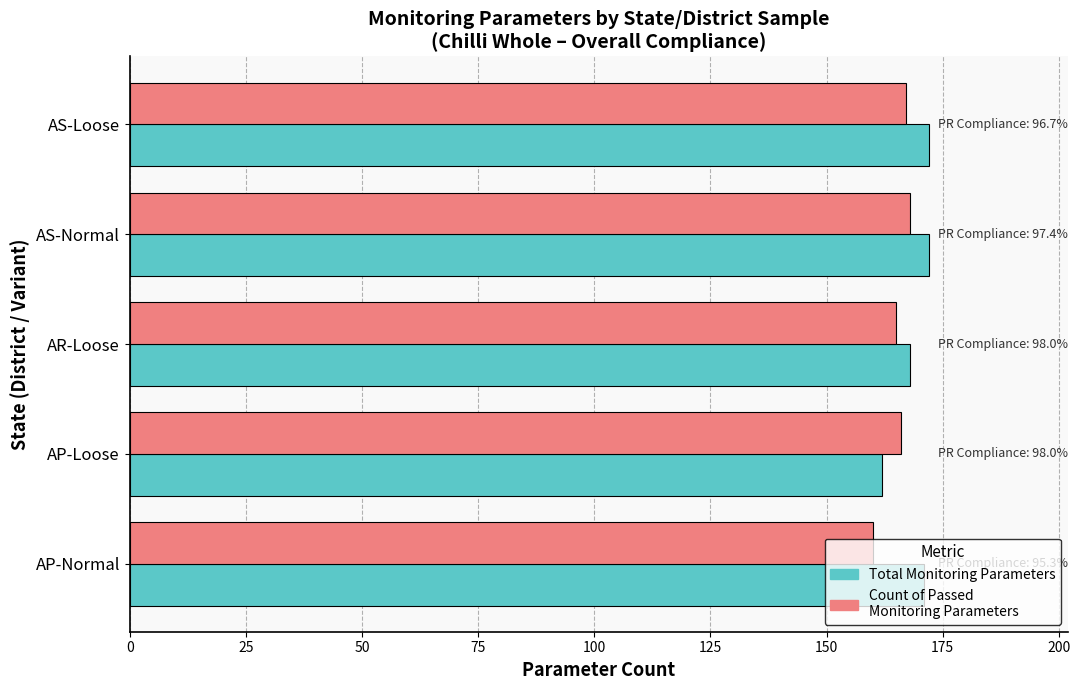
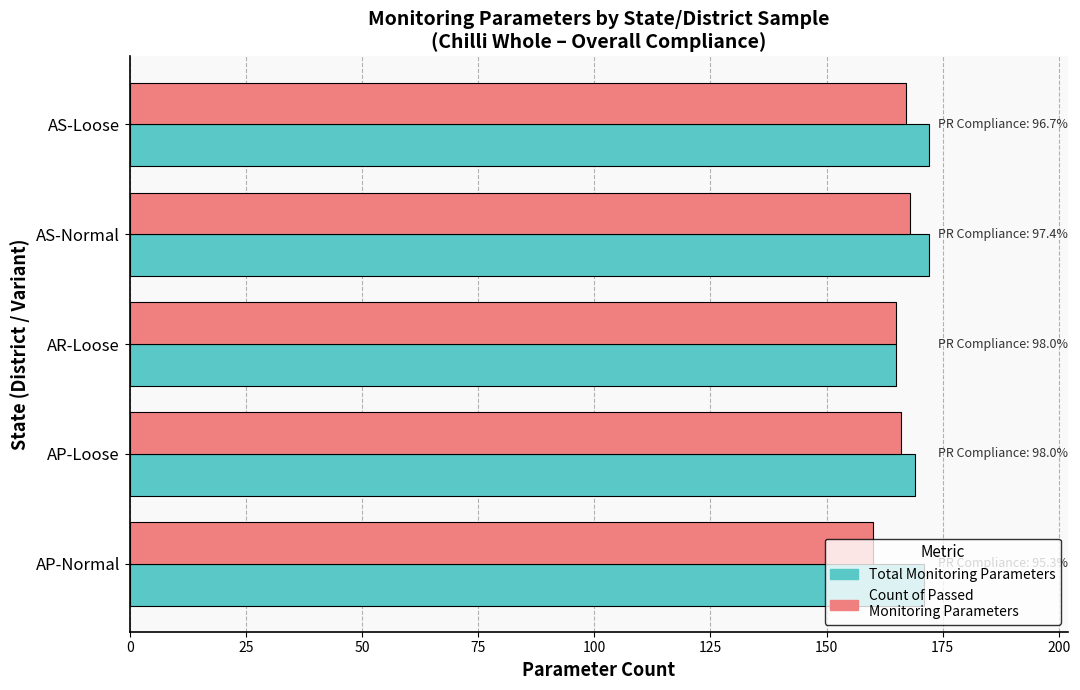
Total Monitoring Parameters, AR-Loose: 168 -> 165
Total Monitoring Parameters, AP-Loose: 162 -> 169
